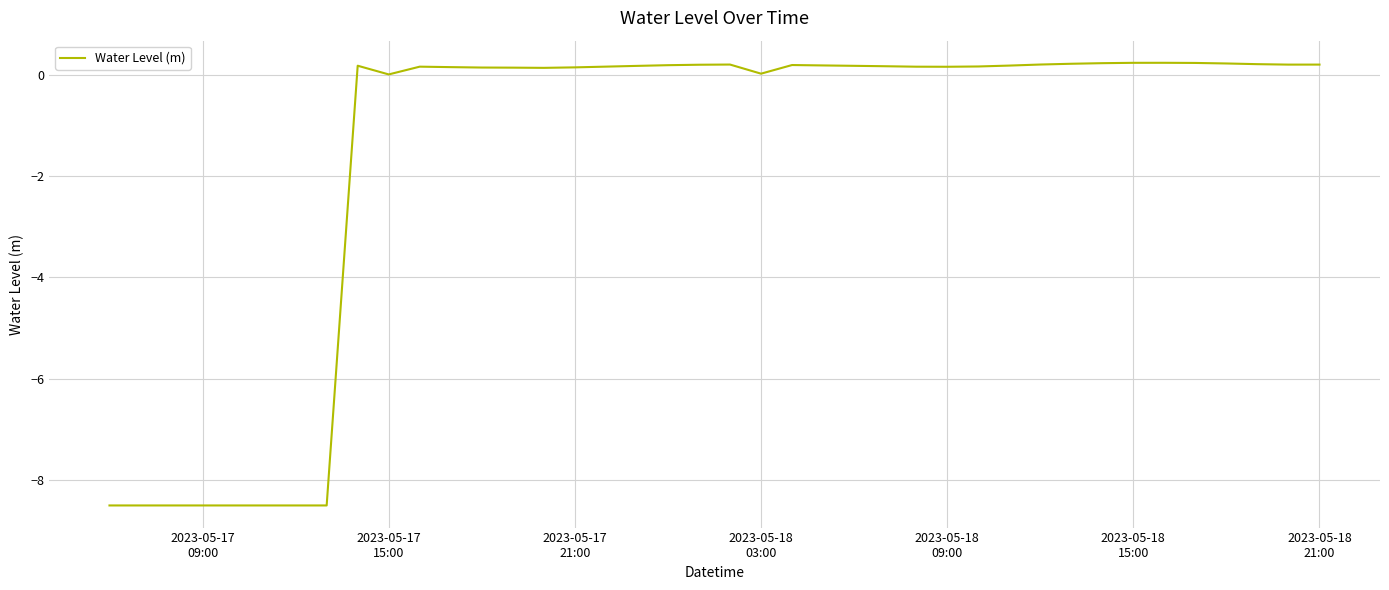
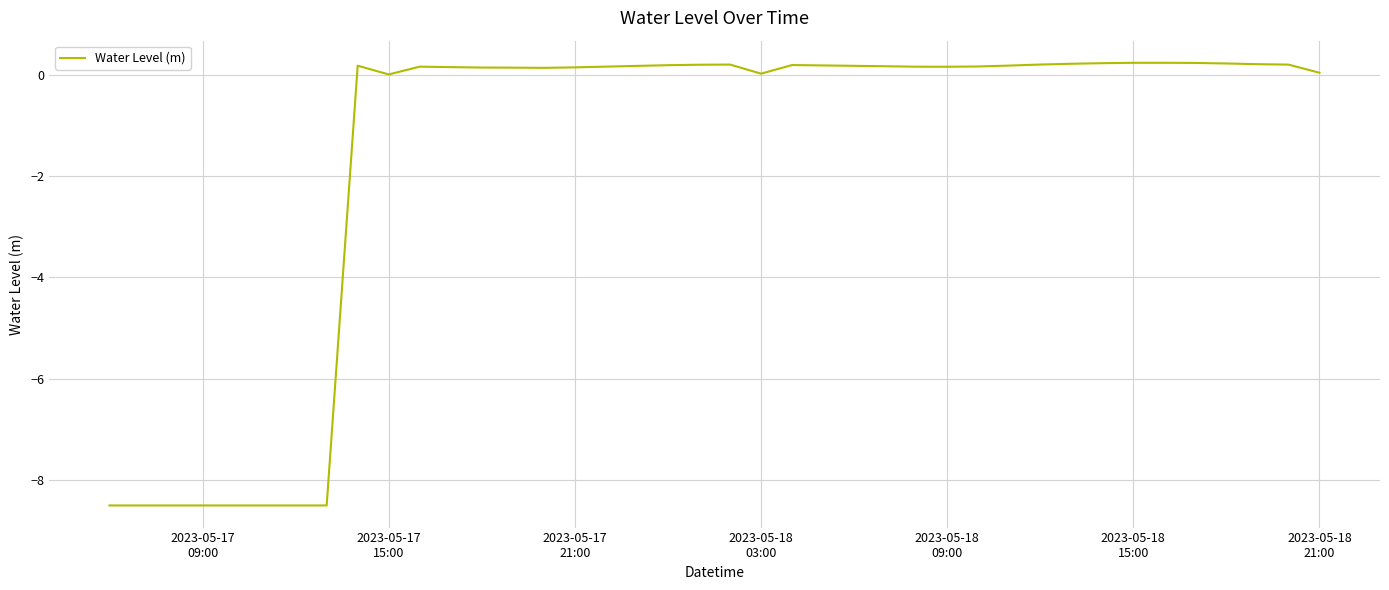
2023-05-18 21:00: 0.2 -> 0.0
